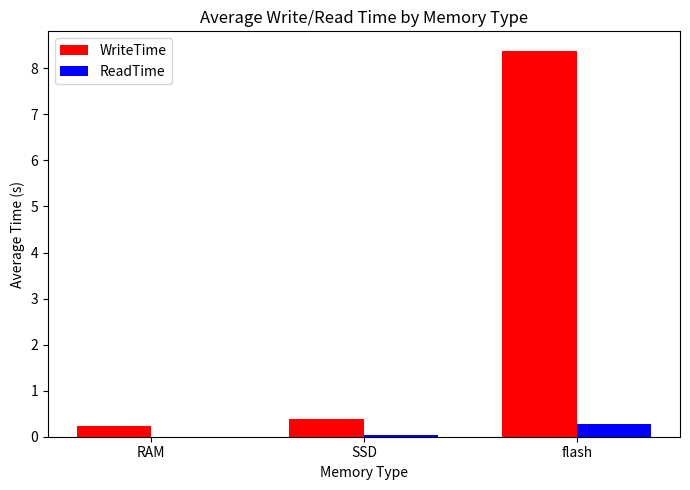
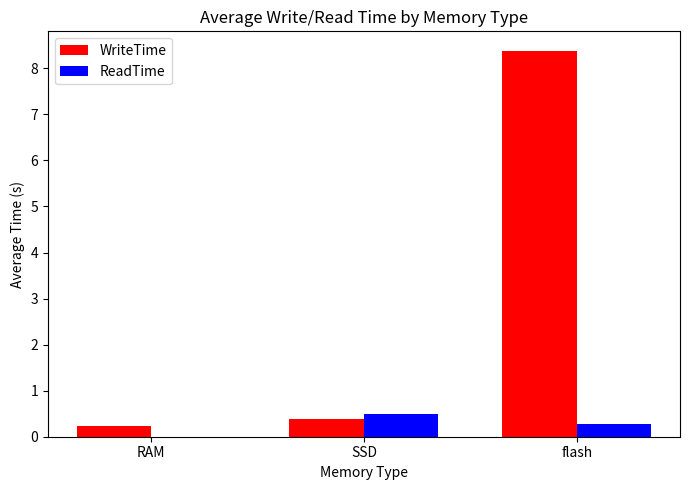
ReadTime, SSD: 0.0 -> 0.5
